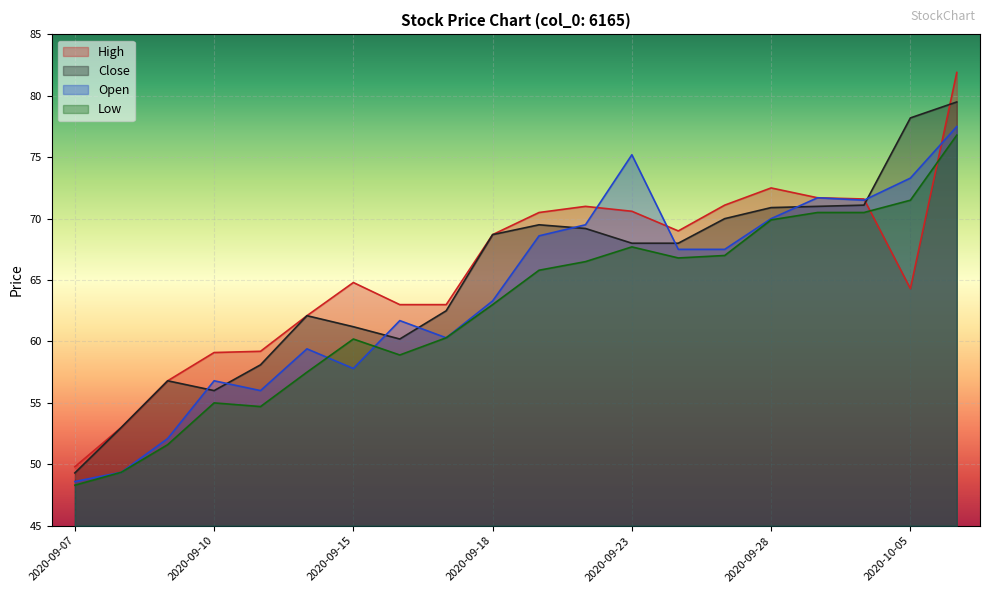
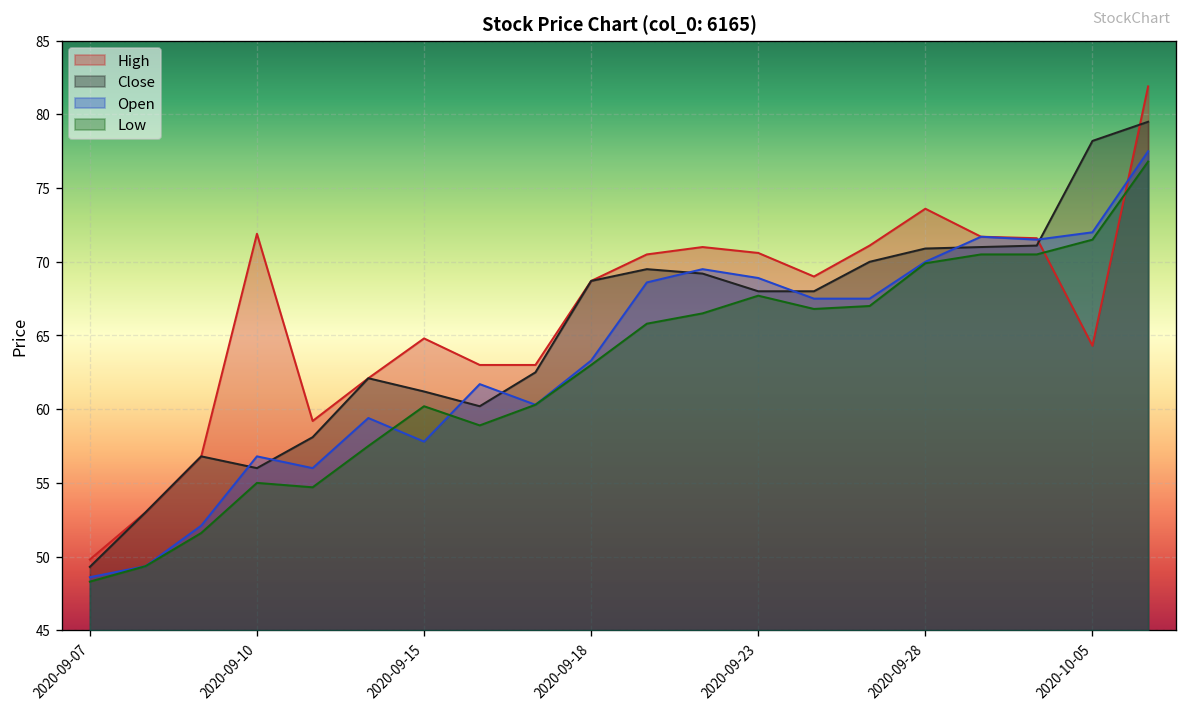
High, 2020-09-10: 59.1 -> 71.9
Open, 2020-09-23: 75.2 -> 68.9
High, 2020-09-28: 72.5 -> 73.6
Open, 2020-10-05: 73.3 -> 72.0
